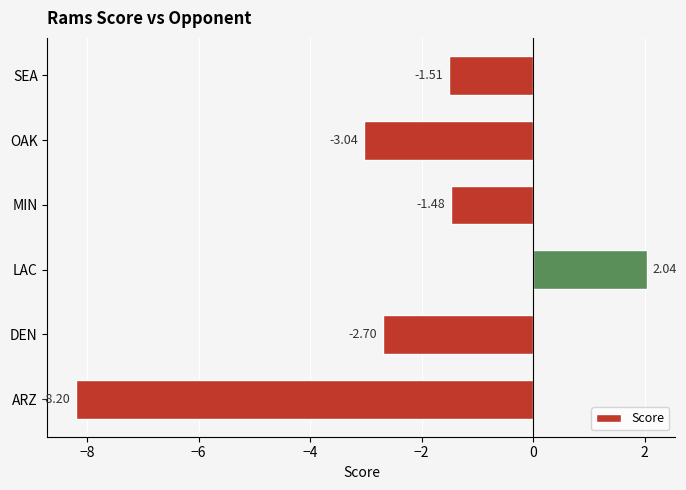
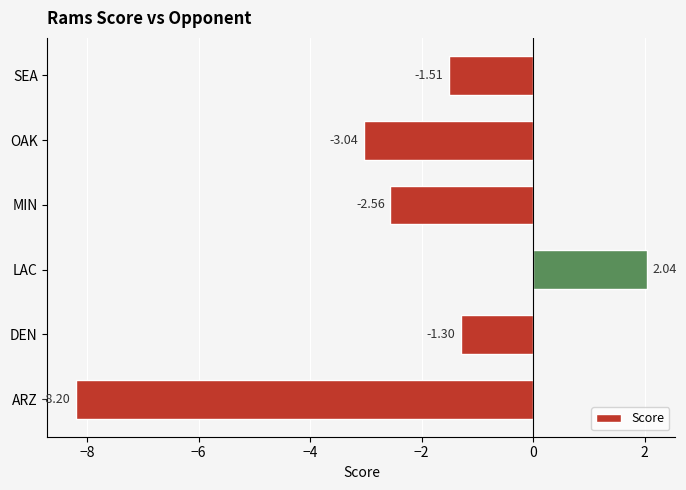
MIN: -1.48 -> -2.56
DEN: -2.70 -> -1.30
